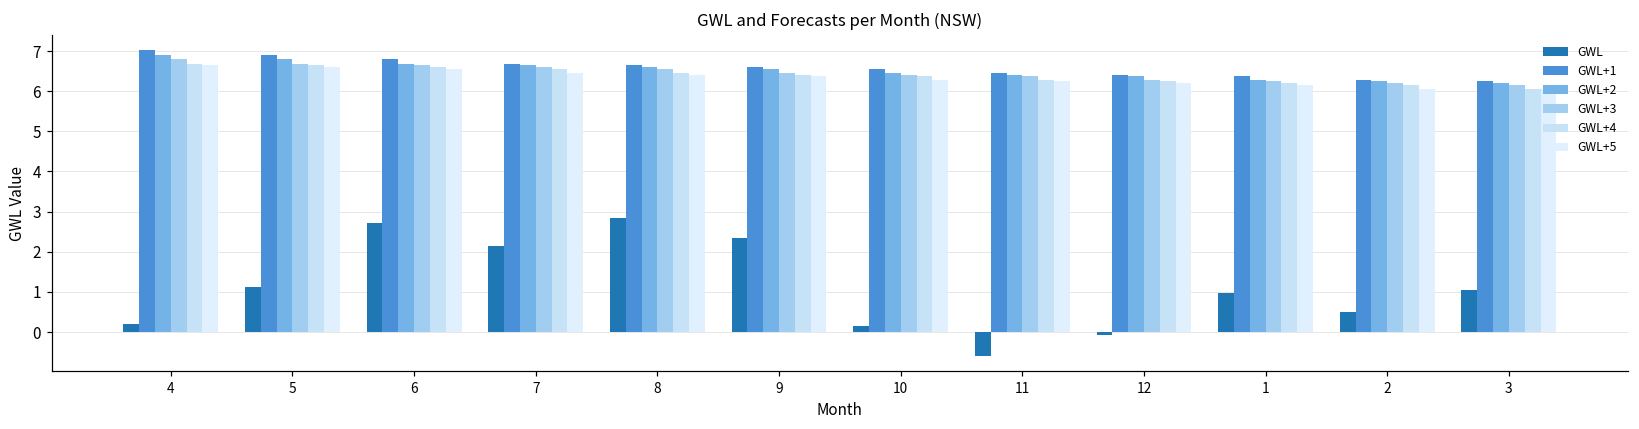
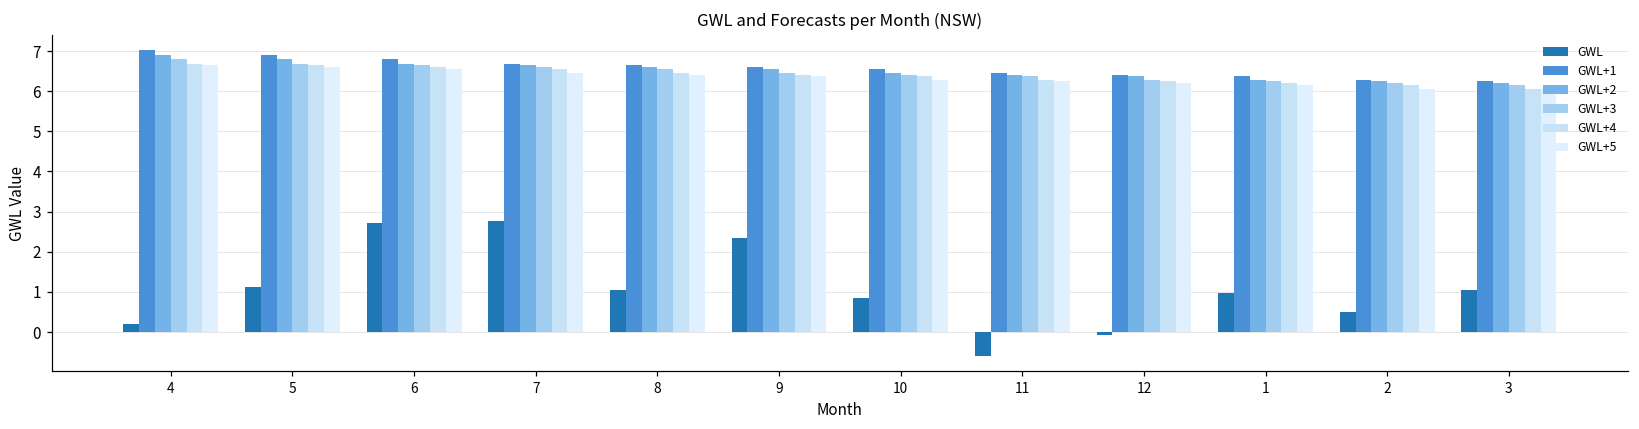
GWL, 7: 2.1 -> 2.8
GWL, 8: 2.9 -> 1.0
GWL, 10: 0.1 -> 0.8
